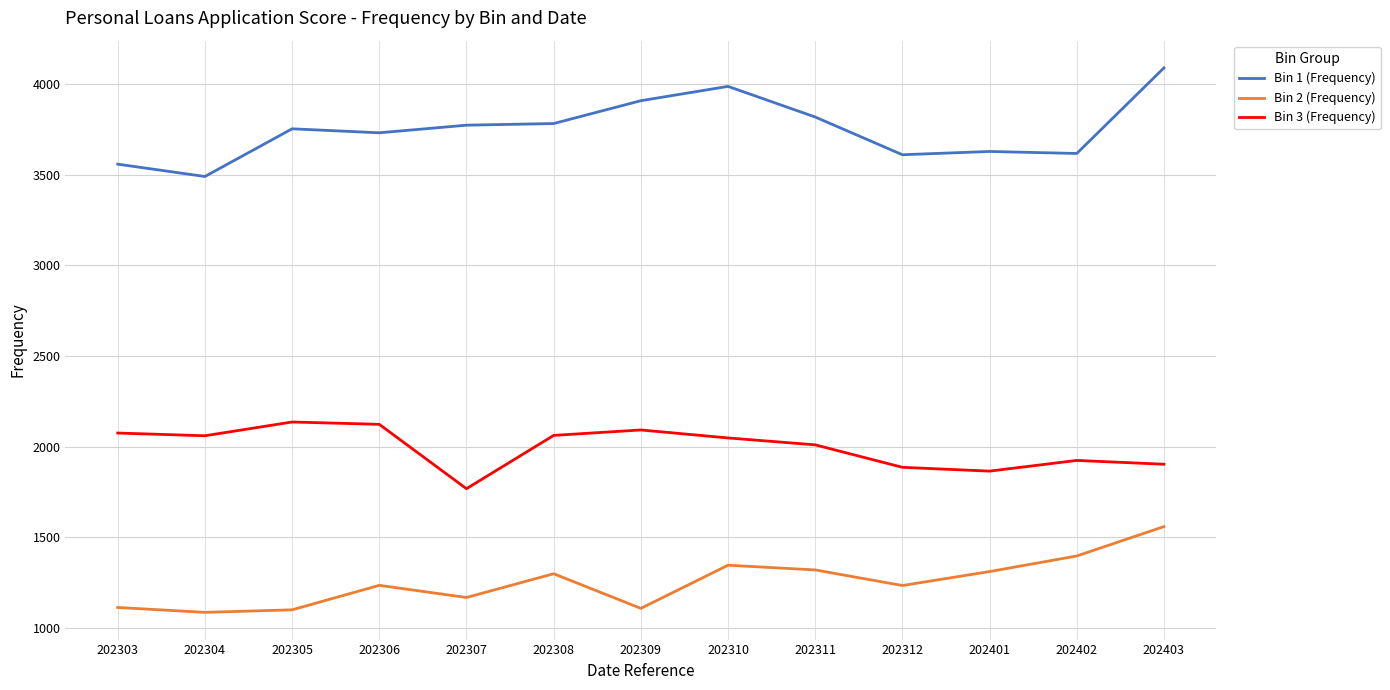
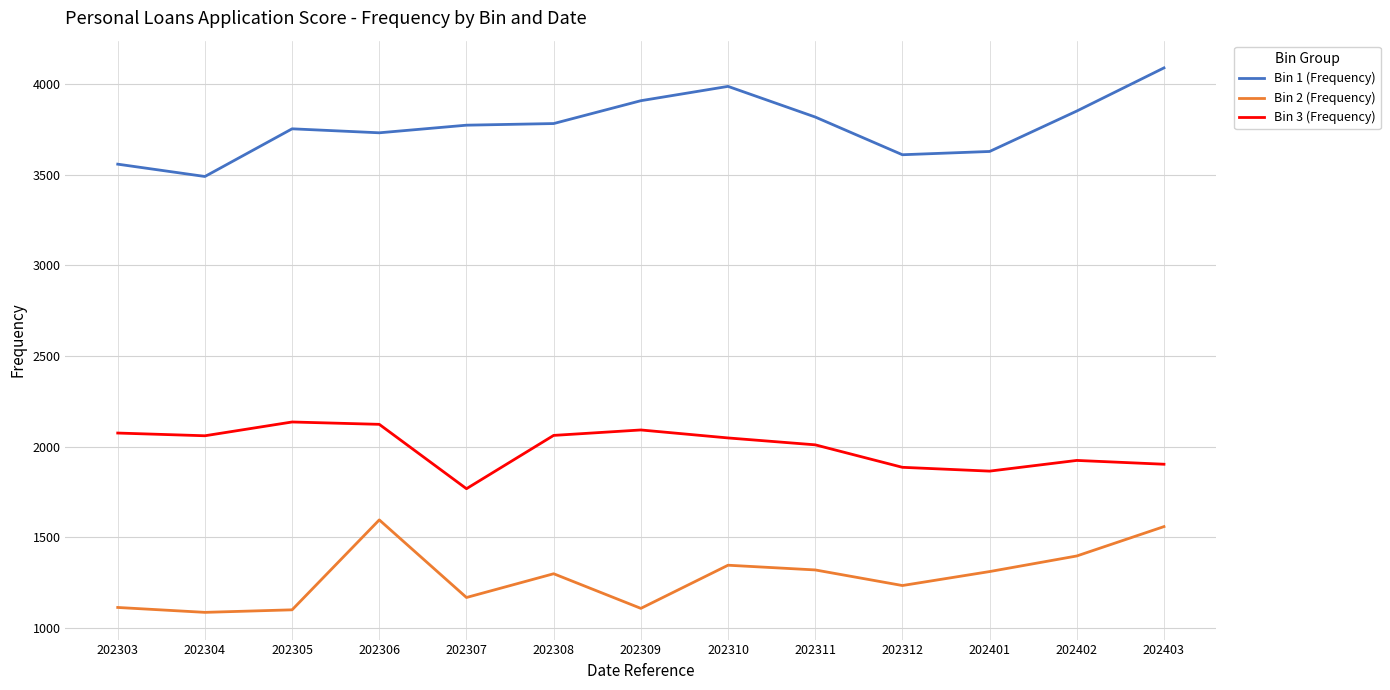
Bin 2 (Frequency), 202306: 1240 -> 1600
Bin 1 (Frequency), 202402: 3620 -> 3850
